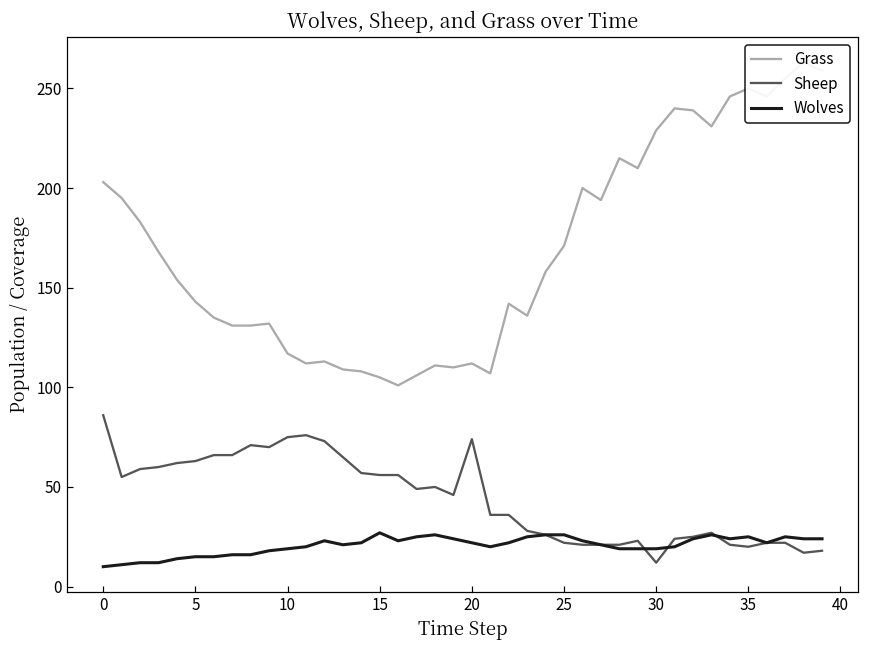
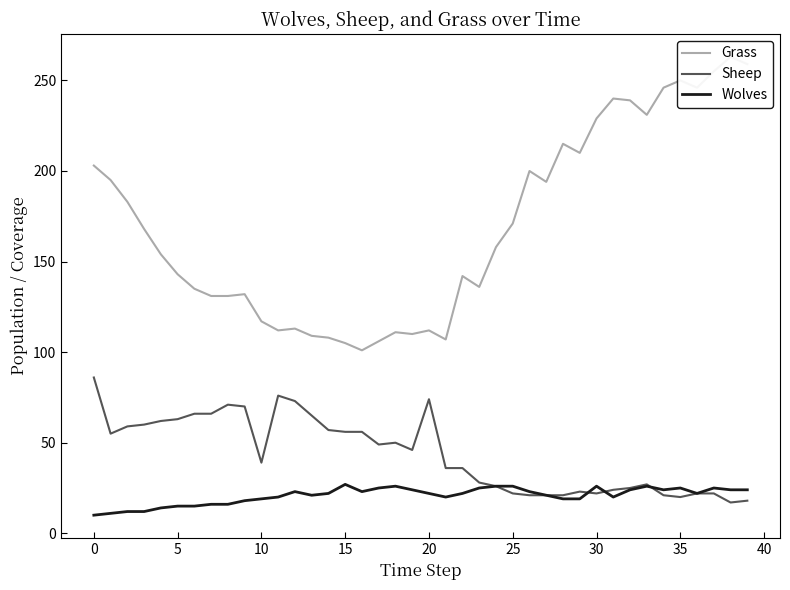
Sheep, 10: 75 -> 39
Sheep, 30: 12 -> 22
Wolves, 30: 19 -> 26
